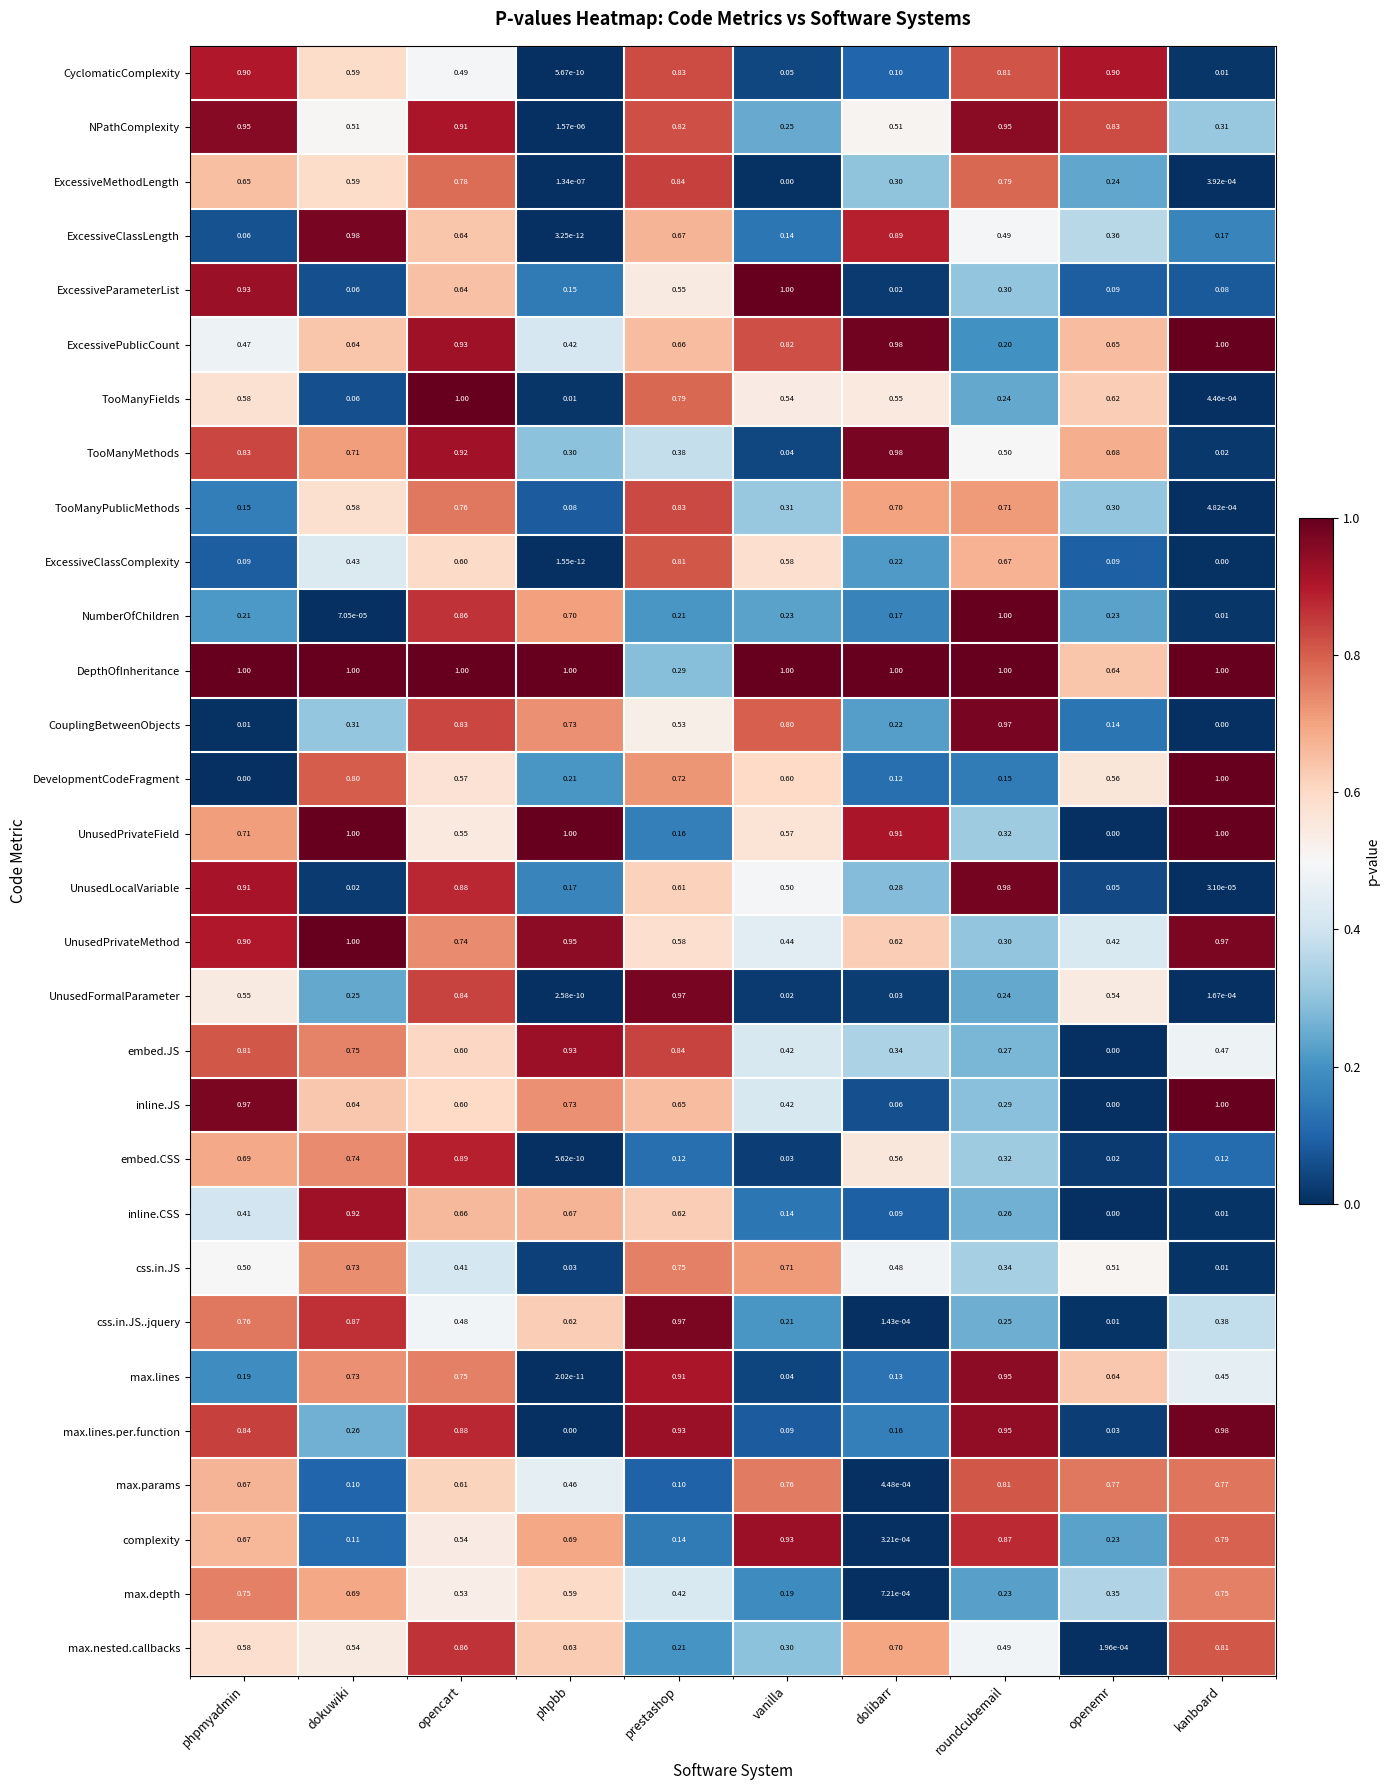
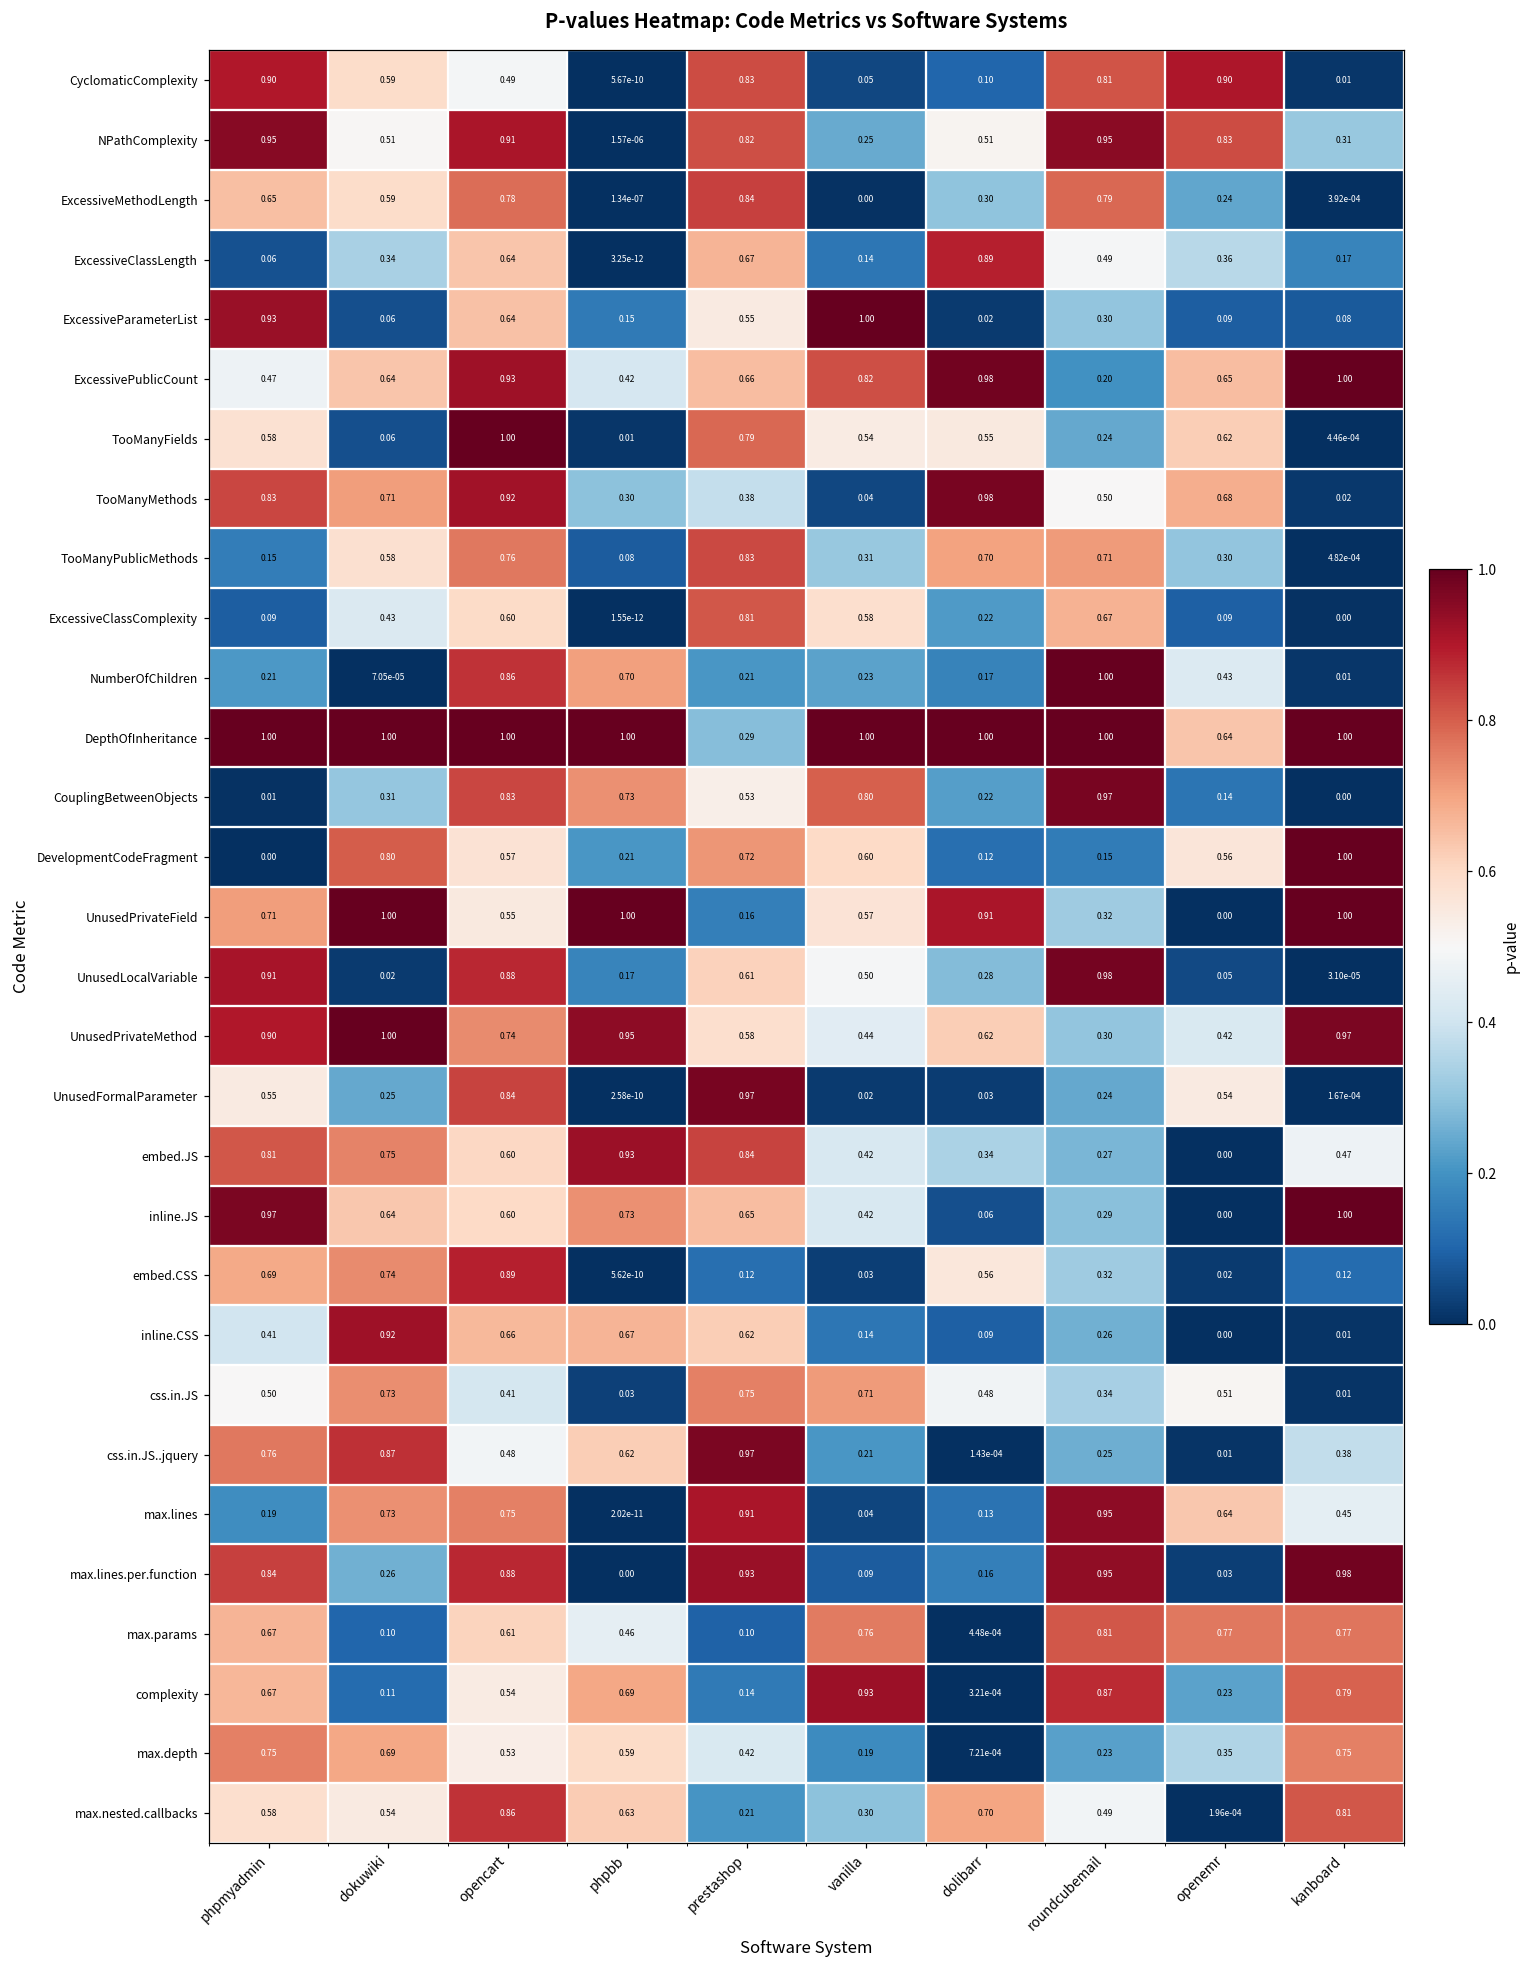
ExcessiveClassLength, dokuwiki: 0.98 -> 0.34
NumberOfChildren, openemr: 0.23 -> 0.43
